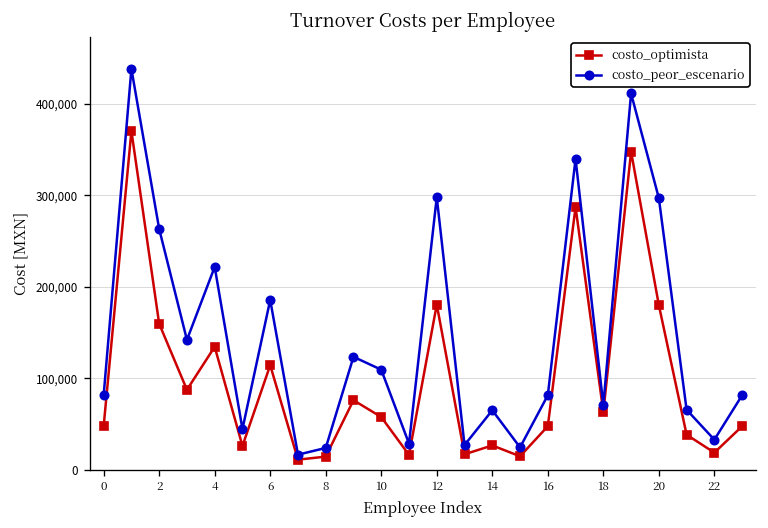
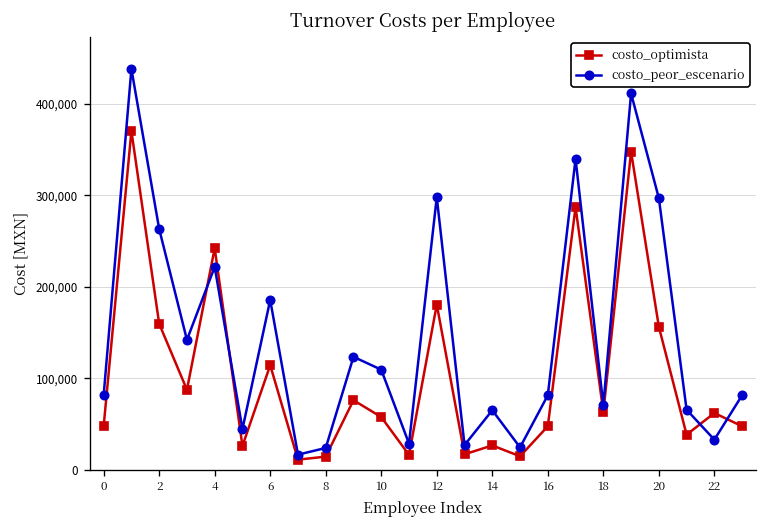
costo_optimista, 4: 130,000 -> 240,000
costo_optimista, 20: 180,000 -> 160,000
costo_optimista, 22: 20,000 -> 60,000
